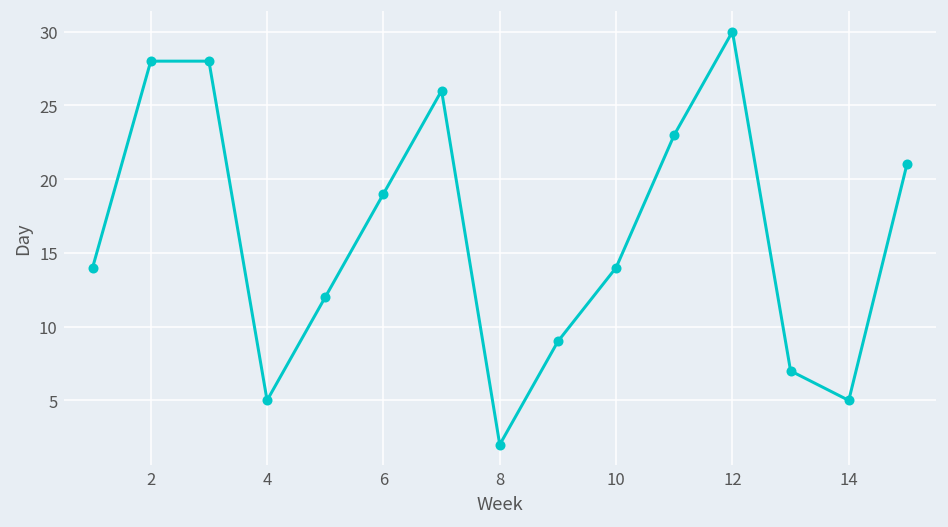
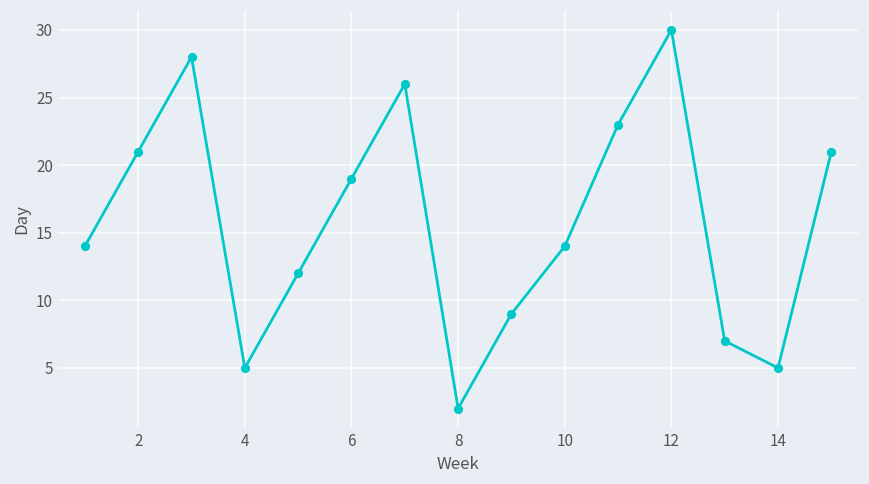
2: 28 -> 21
